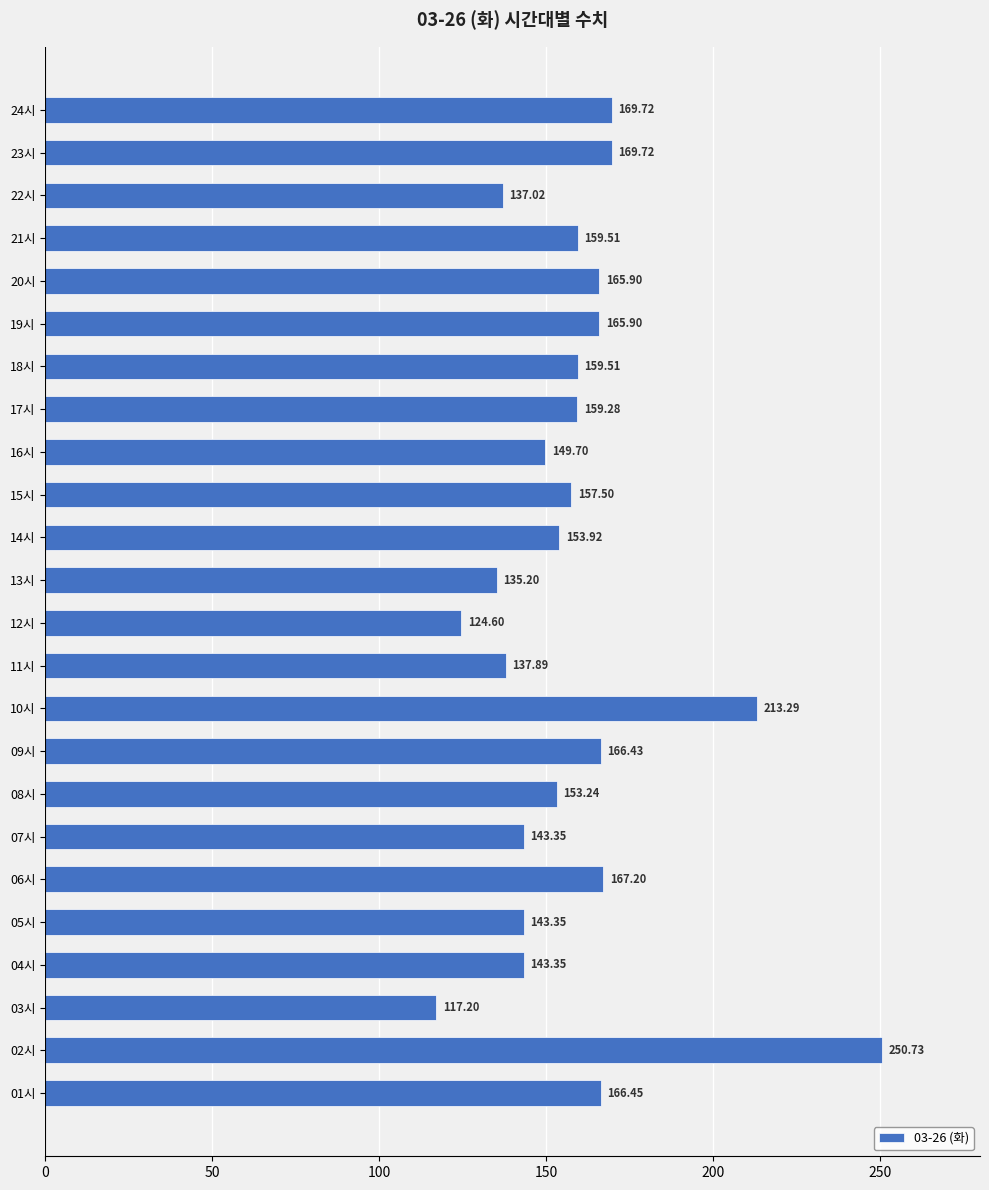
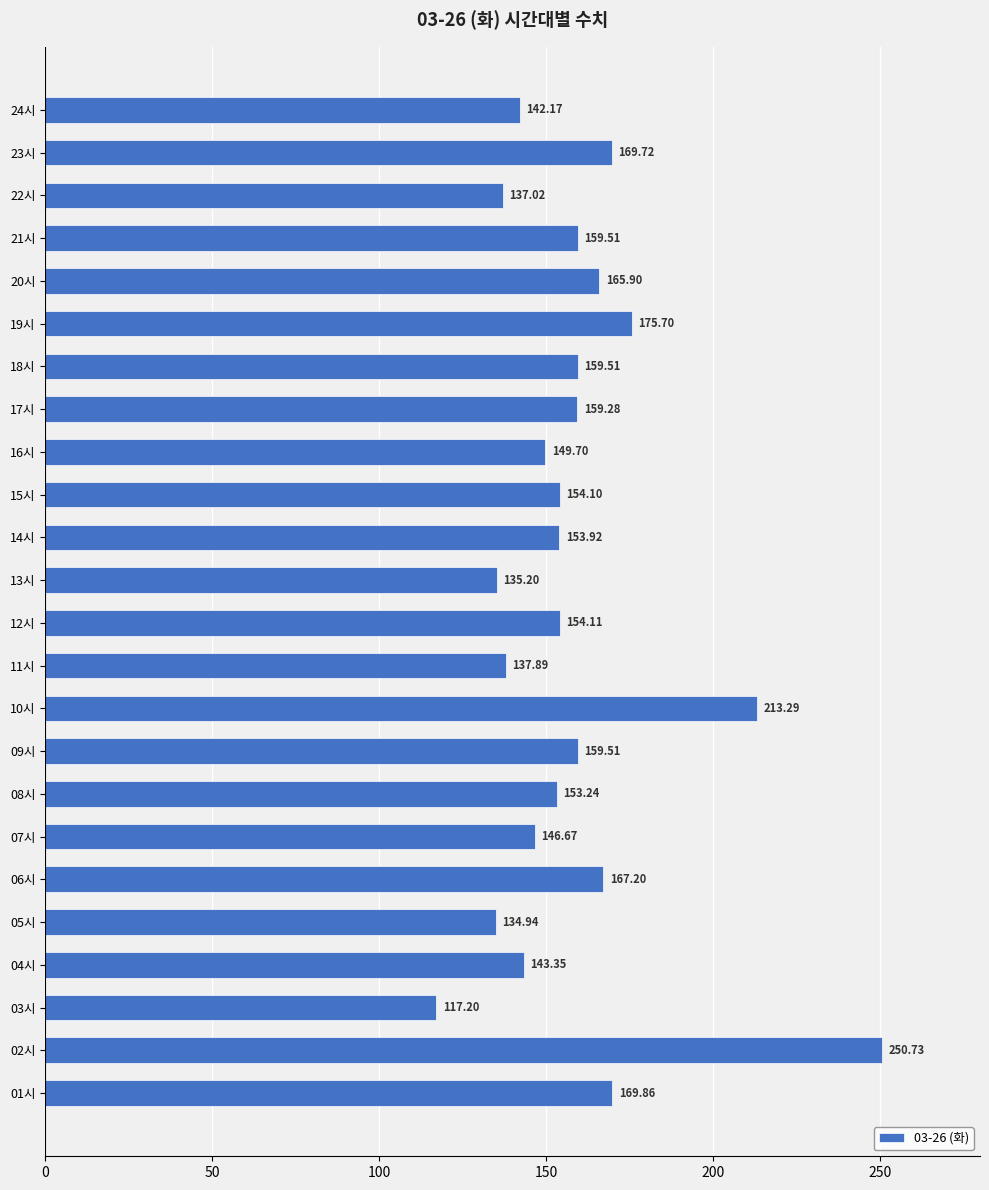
24시: 169.72 -> 142.17
19시: 165.90 -> 175.70
15시: 157.50 -> 154.10
12시: 124.60 -> 154.11
09시: 166.43 -> 159.51
07시: 143.35 -> 146.67
05시: 143.35 -> 134.94
01시: 166.45 -> 169.86
